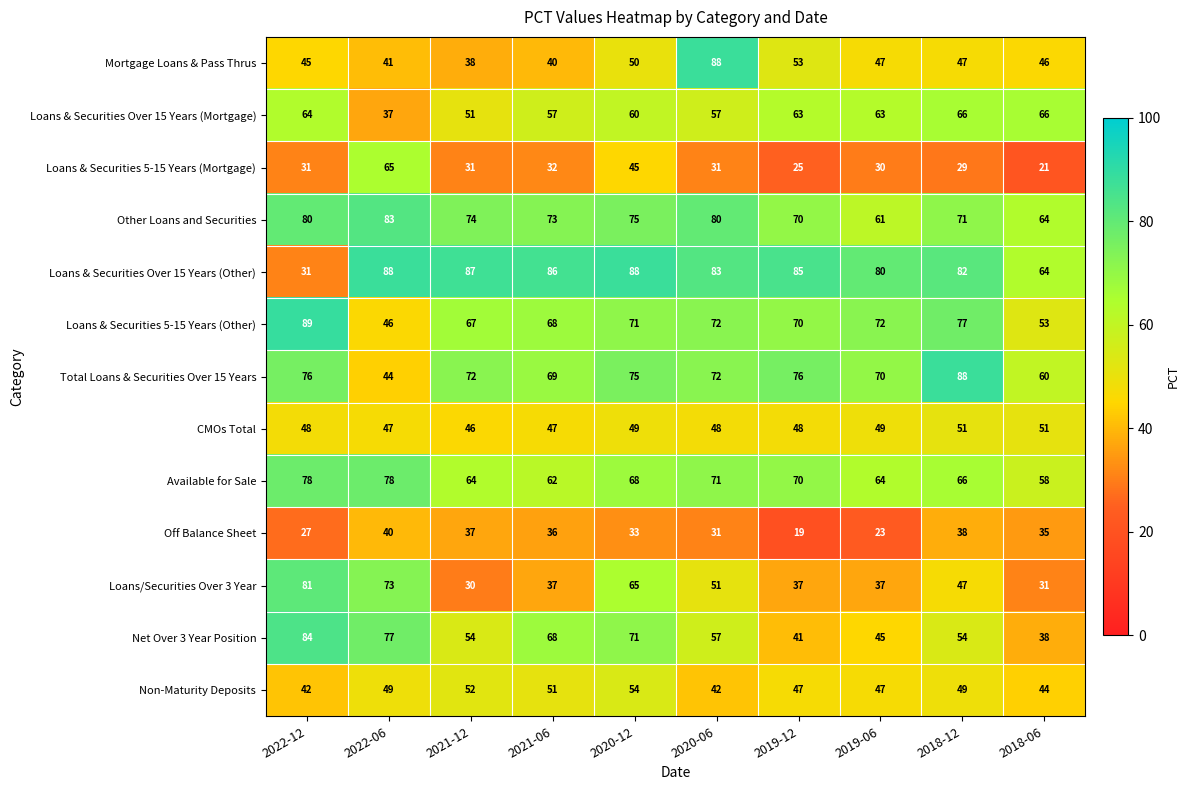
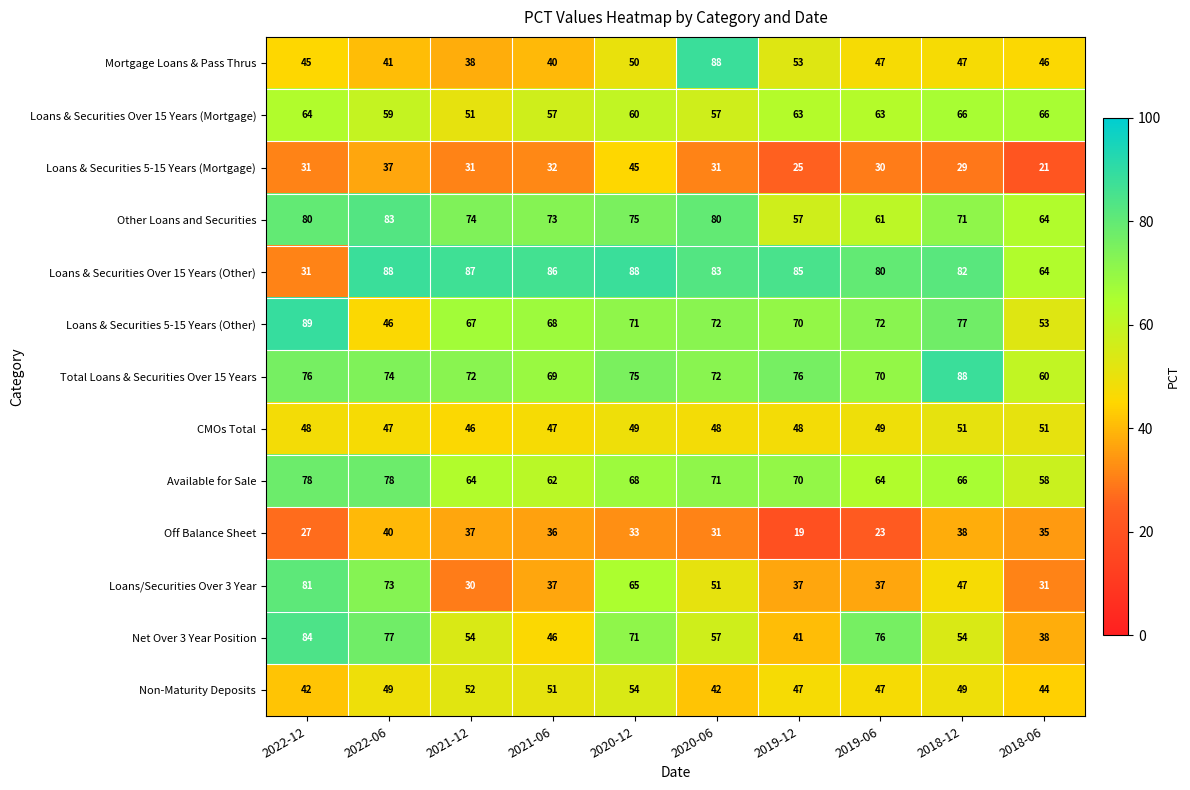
Loans & Securities Over 15 Years (Mortgage), 2022-06: 37 -> 59
Loans & Securities 5-15 Years (Mortgage), 2022-06: 65 -> 37
Other Loans and Securities, 2019-12: 70 -> 57
Total Loans & Securities Over 15 Years, 2022-06: 44 -> 74
Net Over 3 Year Position, 2021-06: 68 -> 46
Net Over 3 Year Position, 2019-06: 45 -> 76
